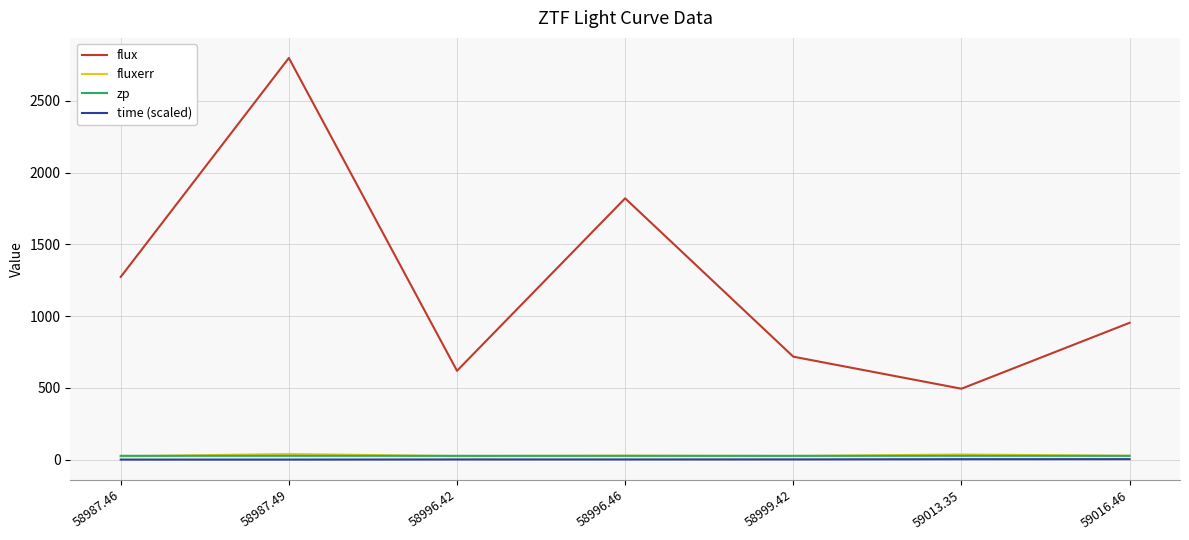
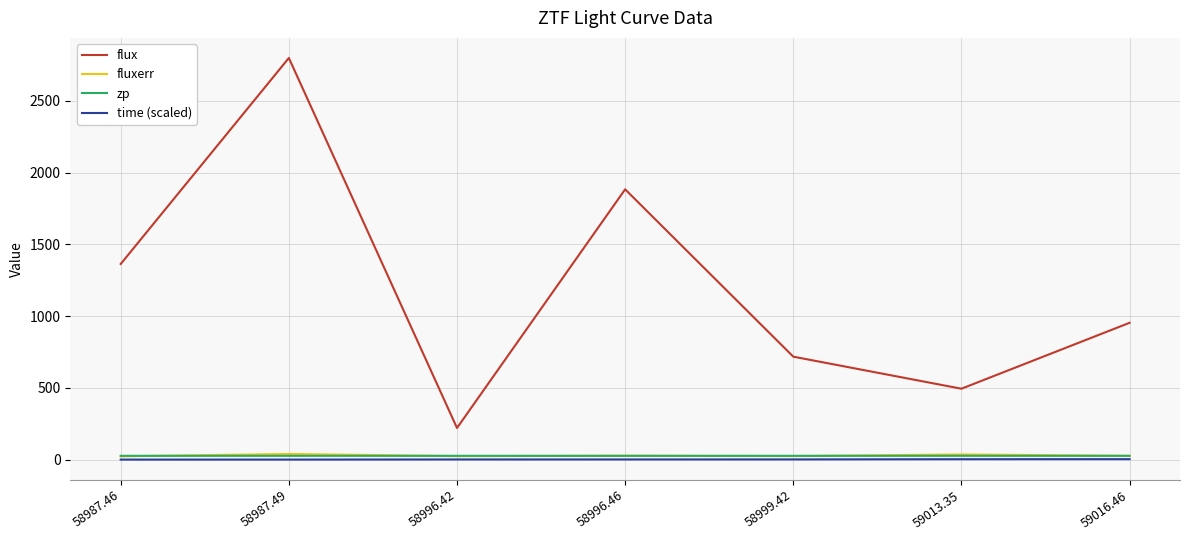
flux, 58987.46: 1270 -> 1360
flux, 58996.42: 620 -> 220
flux, 58996.46: 1820 -> 1880
